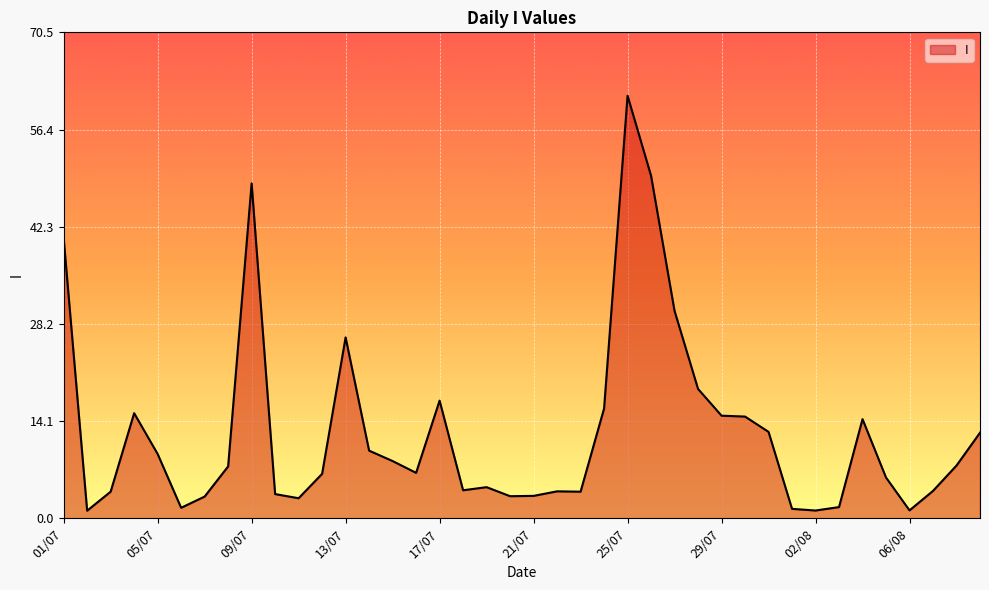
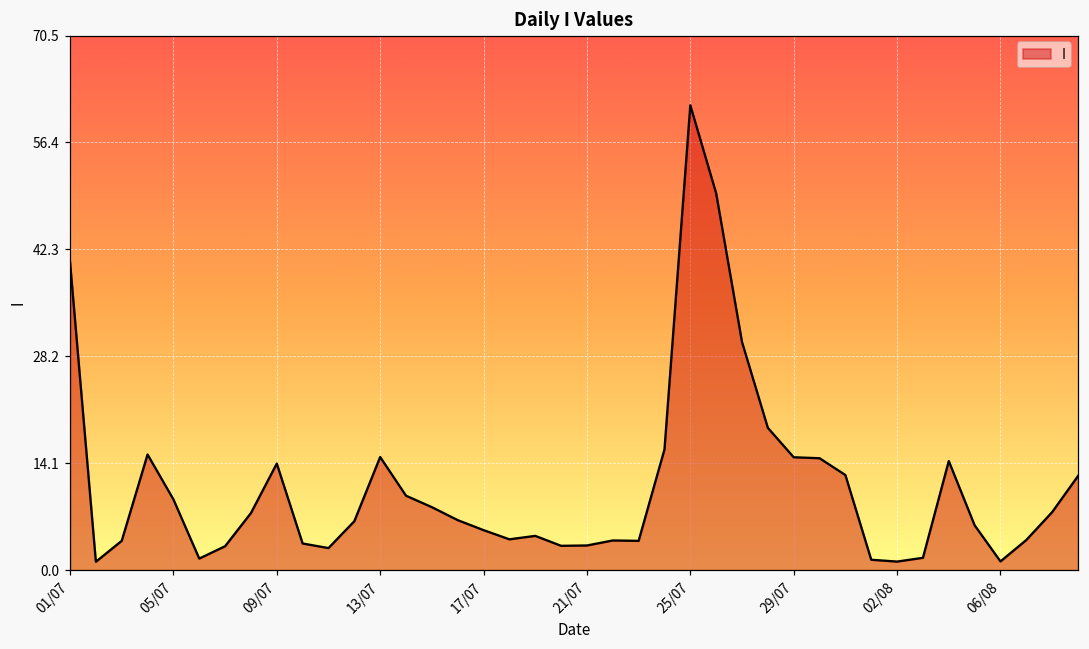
09/07: 49 -> 14
13/07: 26 -> 15
17/07: 17 -> 5
